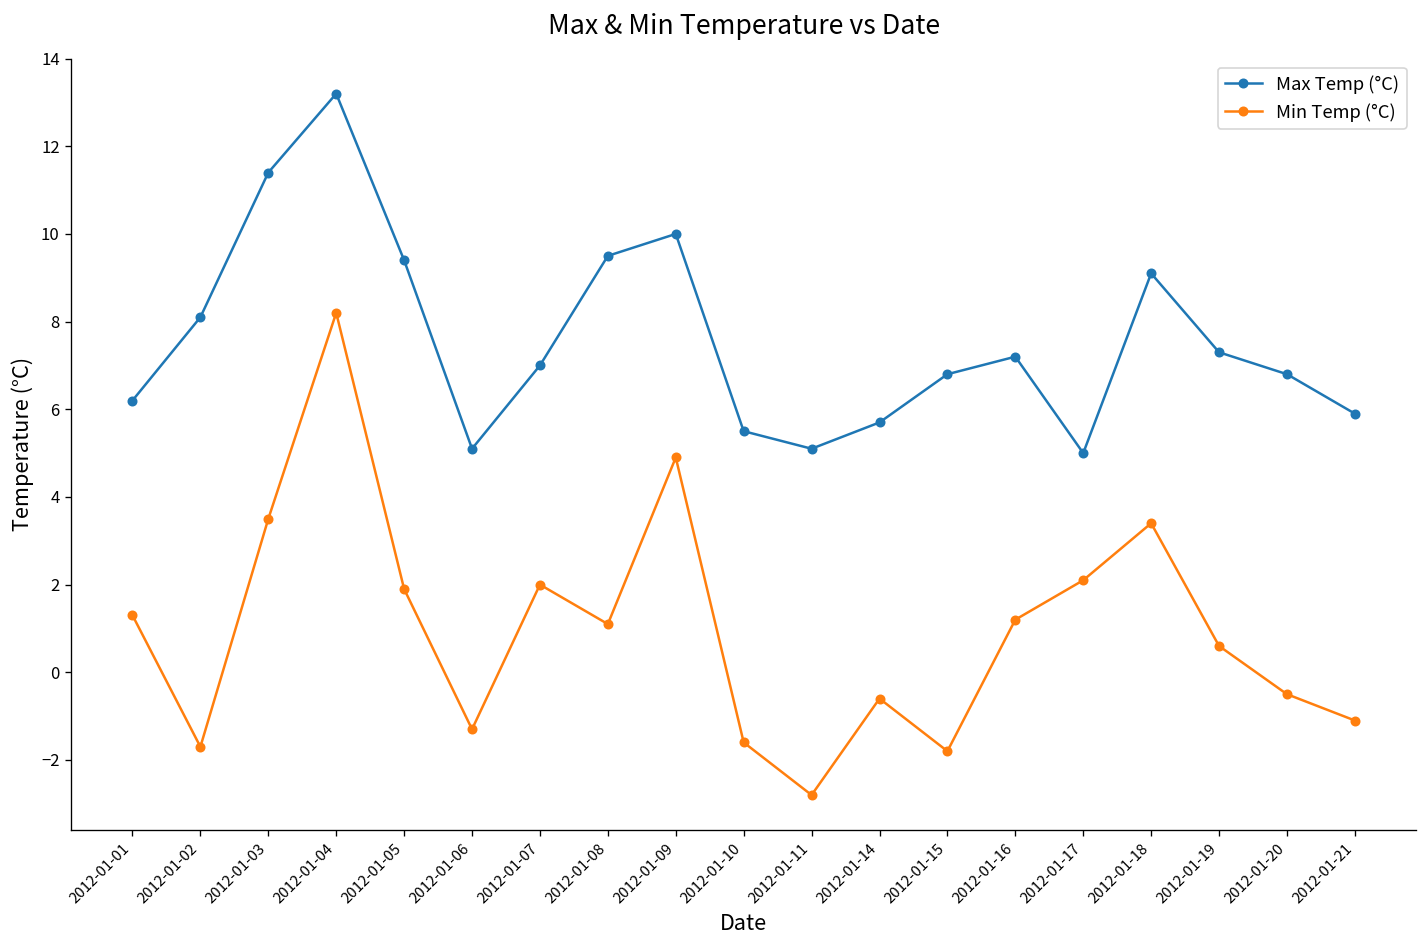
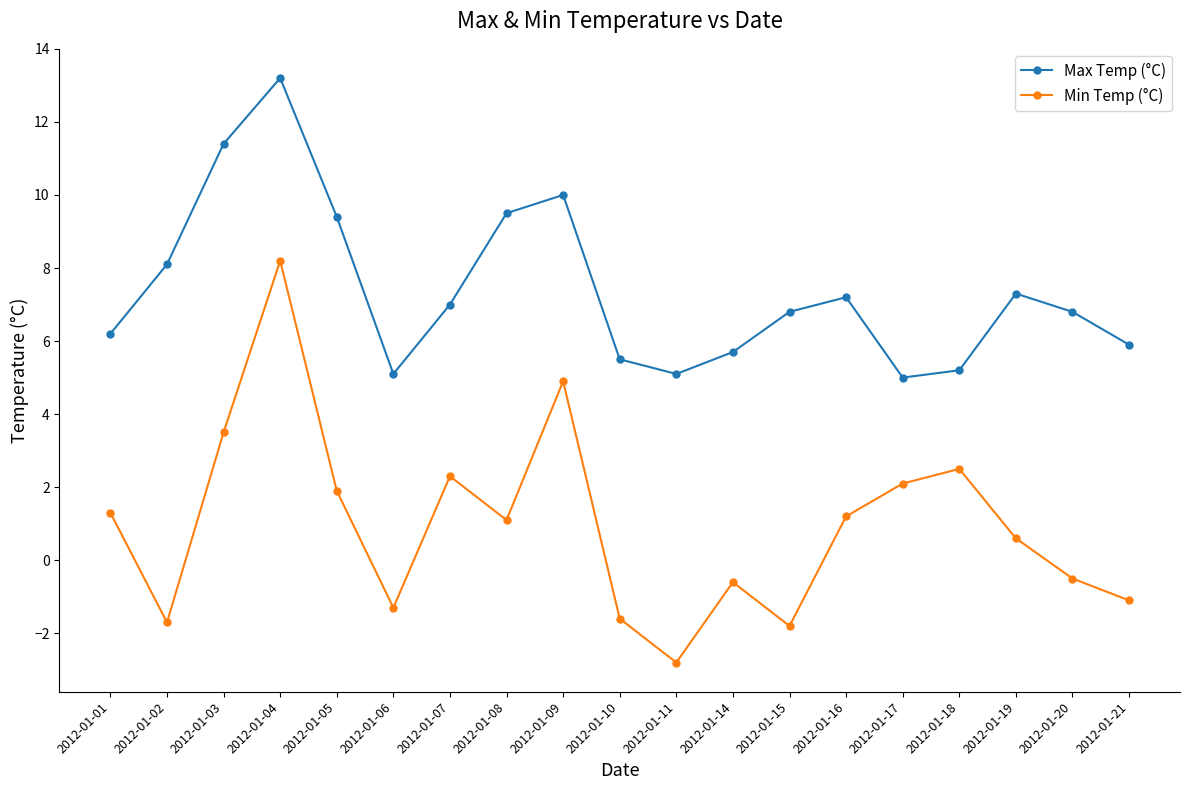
Min Temp (°C), 2012-01-07: 2.0 -> 2.3
Max Temp (°C), 2012-01-18: 9.1 -> 5.2
Min Temp (°C), 2012-01-18: 3.4 -> 2.5
